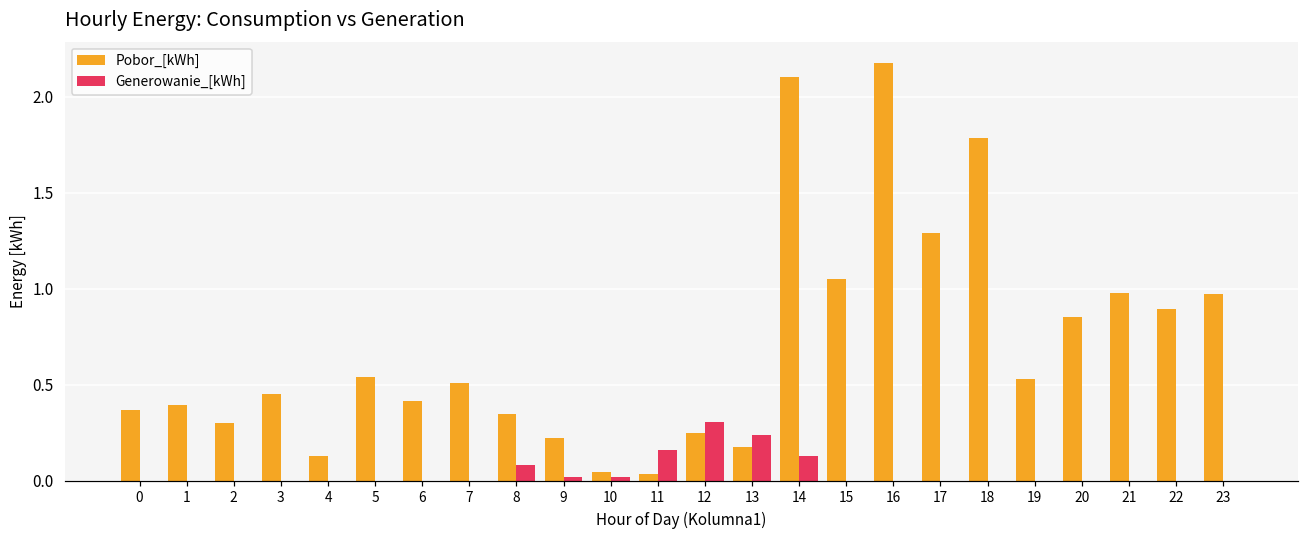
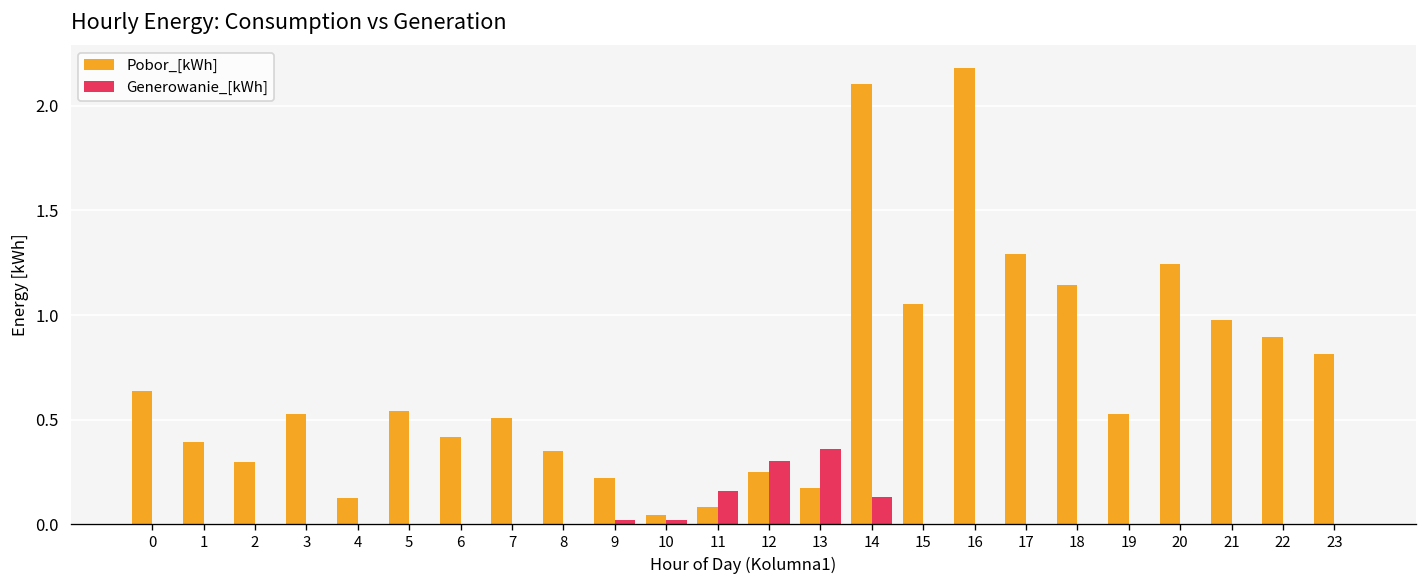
Pobor_[kWh], 0: 0.37 -> 0.64
Pobor_[kWh], 3: 0.45 -> 0.53
Generowanie_[kWh], 8: 0.08 -> 0.00
Pobor_[kWh], 11: 0.04 -> 0.08
Generowanie_[kWh], 13: 0.24 -> 0.36
Pobor_[kWh], 18: 1.79 -> 1.14
Pobor_[kWh], 20: 0.85 -> 1.25
Pobor_[kWh], 23: 0.97 -> 0.81
